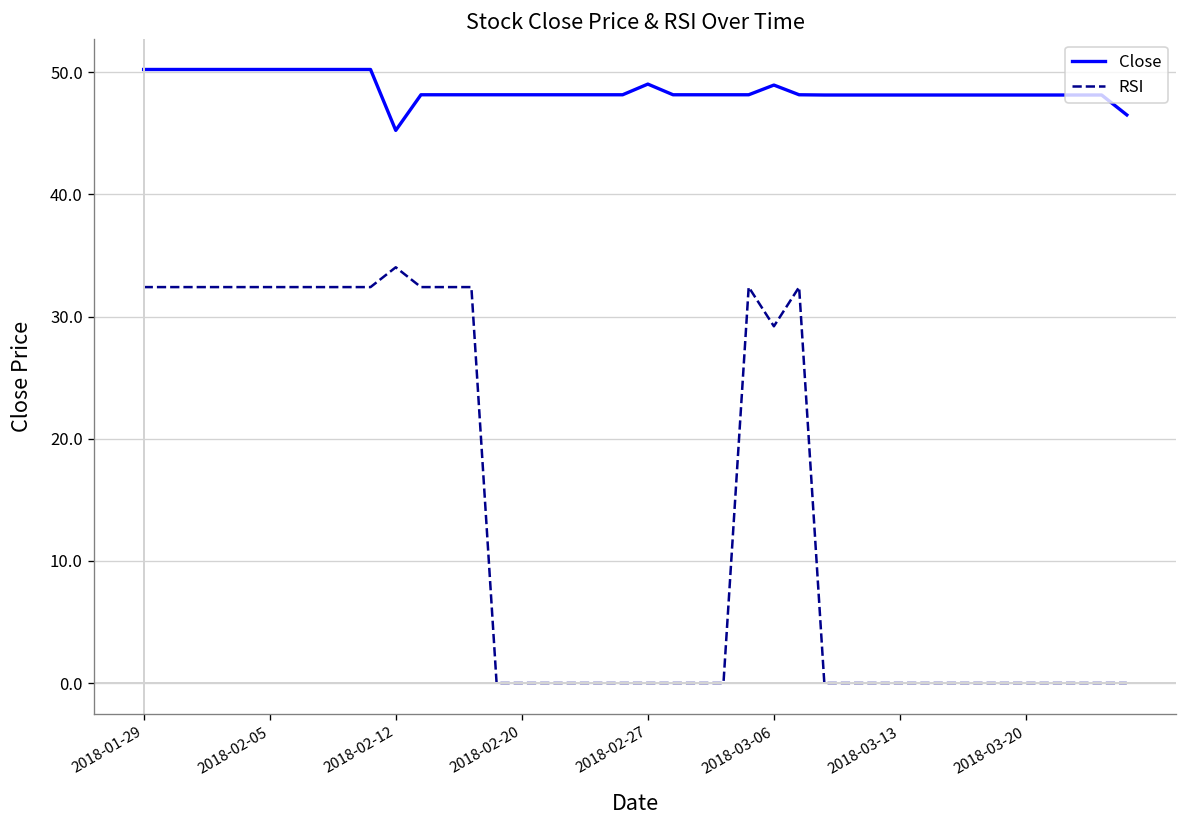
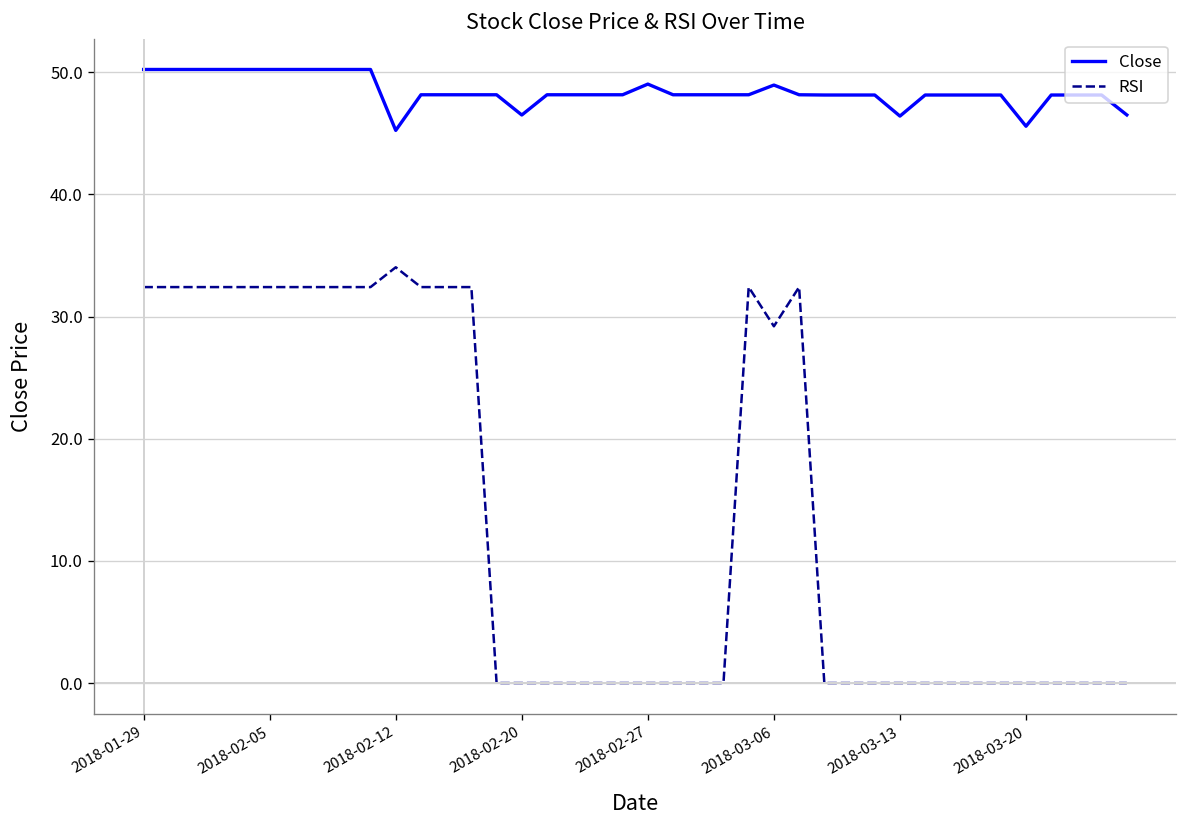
Close, 2018-02-20: 48.2 -> 46.5
Close, 2018-03-13: 48.1 -> 46.4
Close, 2018-03-20: 48.1 -> 45.6
